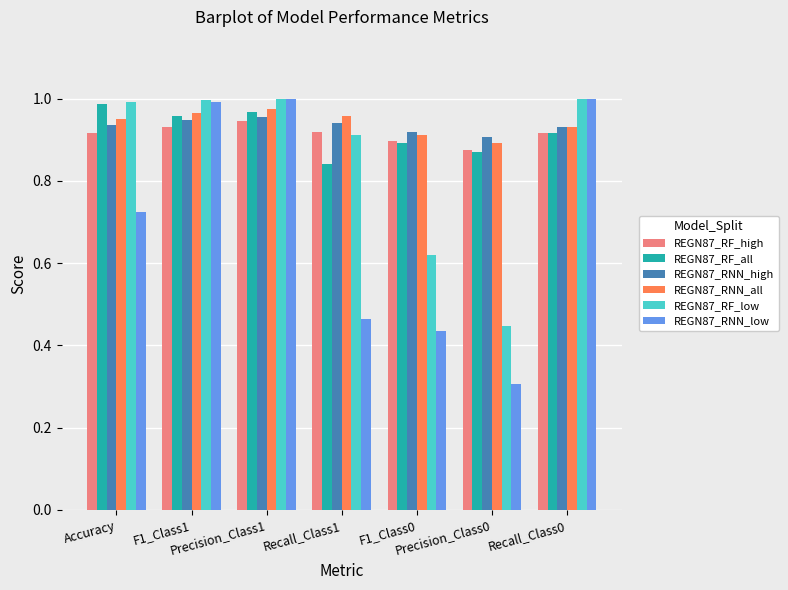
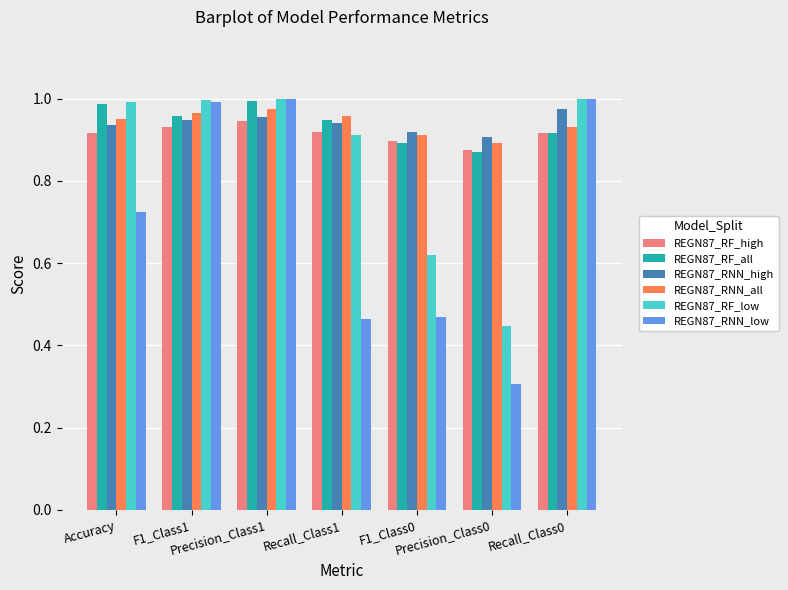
REGN87_RF_all, Precision_Class1: 0.97 -> 0.99
REGN87_RF_all, Recall_Class1: 0.84 -> 0.95
REGN87_RNN_low, F1_Class0: 0.43 -> 0.47
REGN87_RNN_high, Recall_Class0: 0.93 -> 0.98
